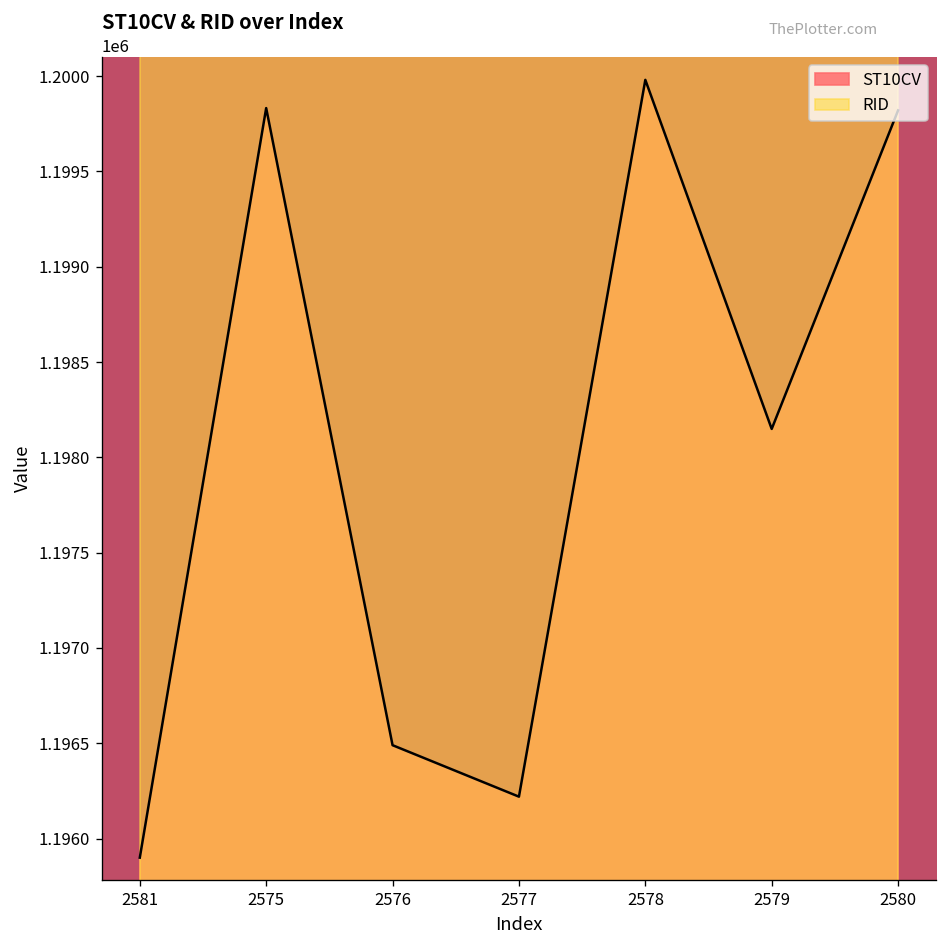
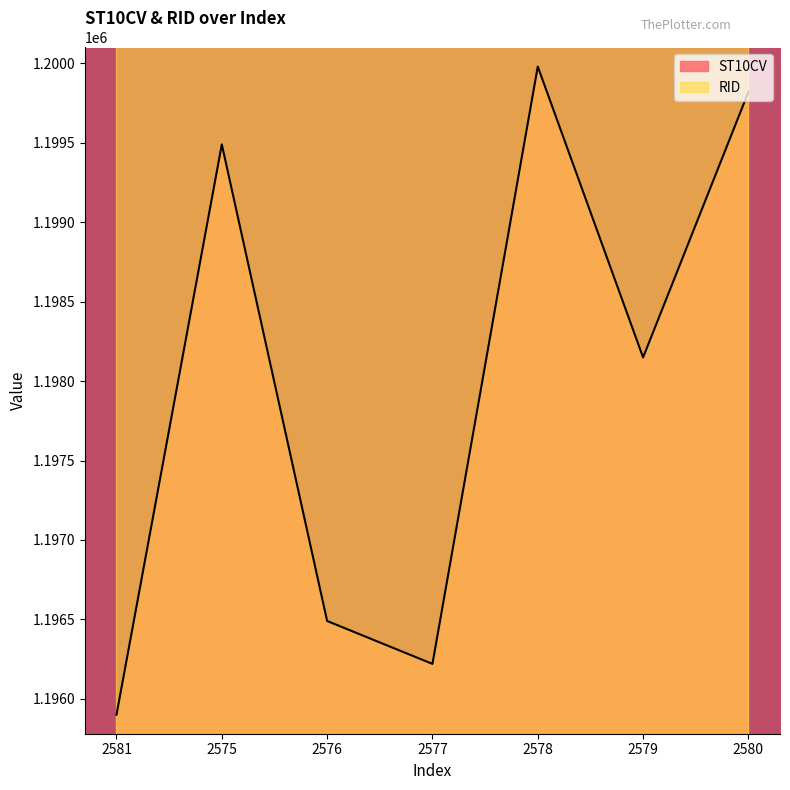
ST10CV, 2575: 1199830 -> 1199490
